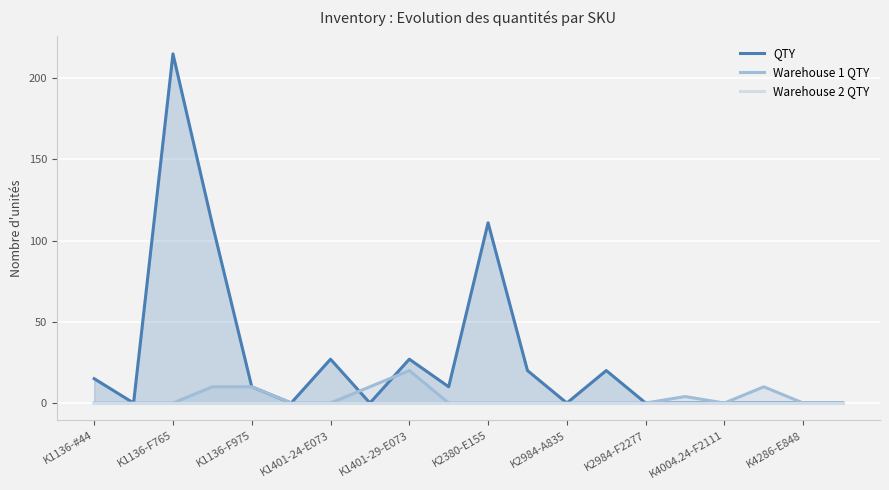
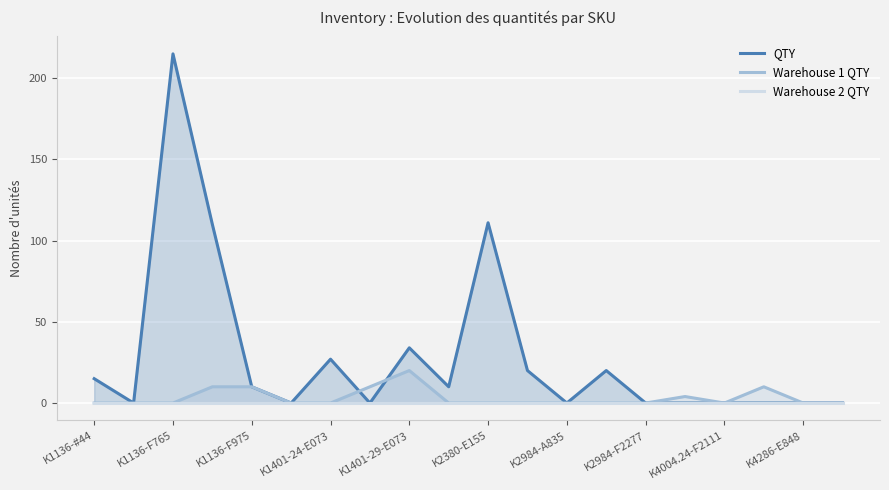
QTY, K1401-29-E073: 27 -> 34
